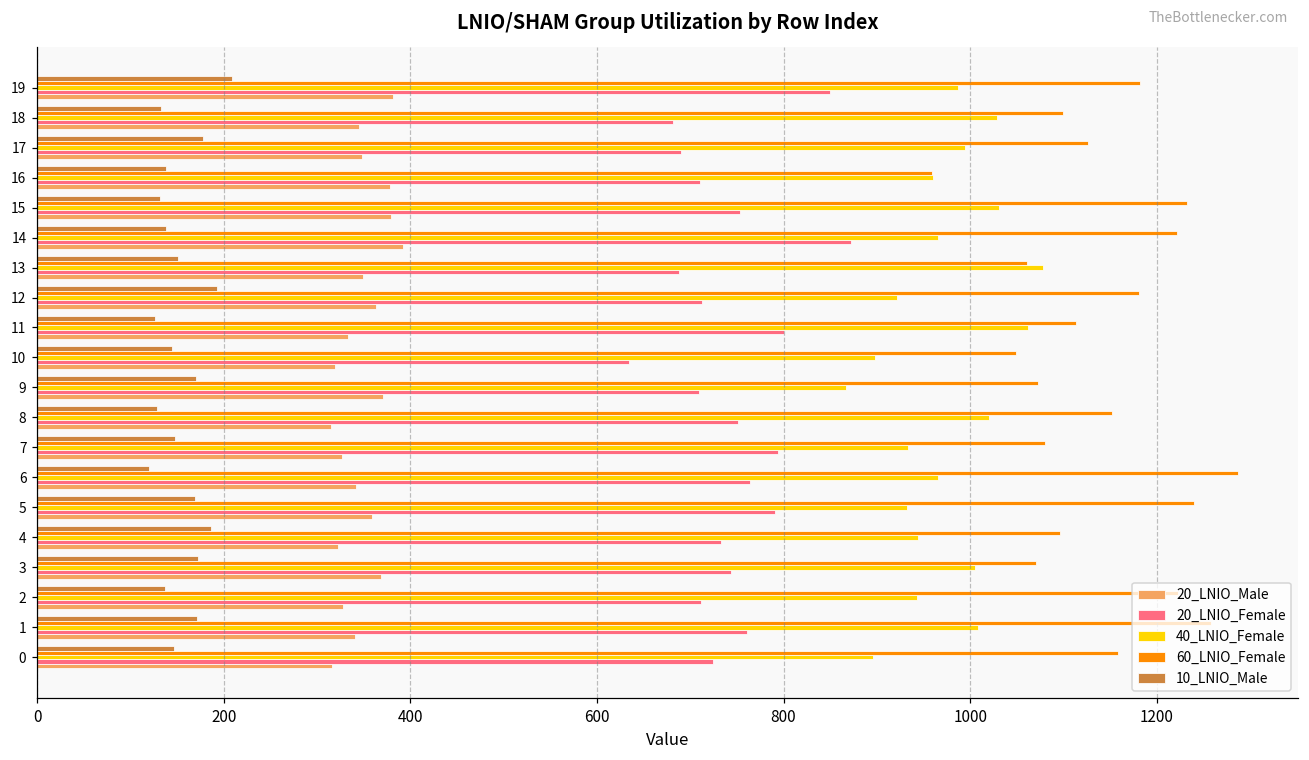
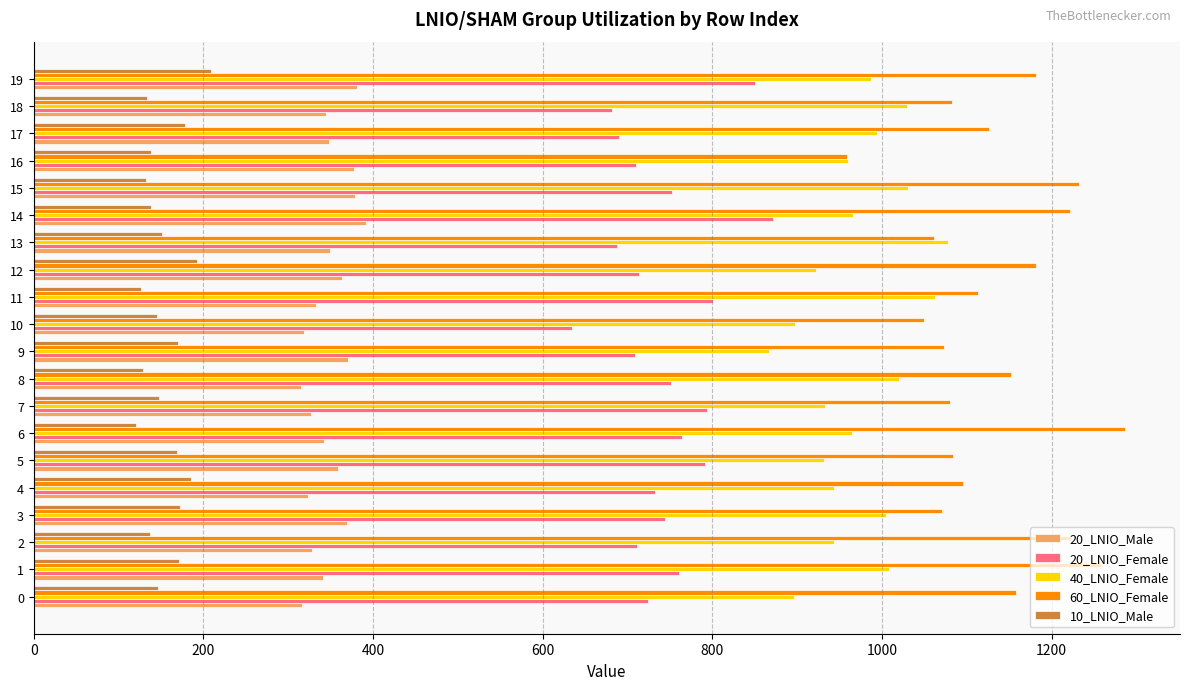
60_LNIO_Female, 18: 1100 -> 1080
60_LNIO_Female, 5: 1240 -> 1080
